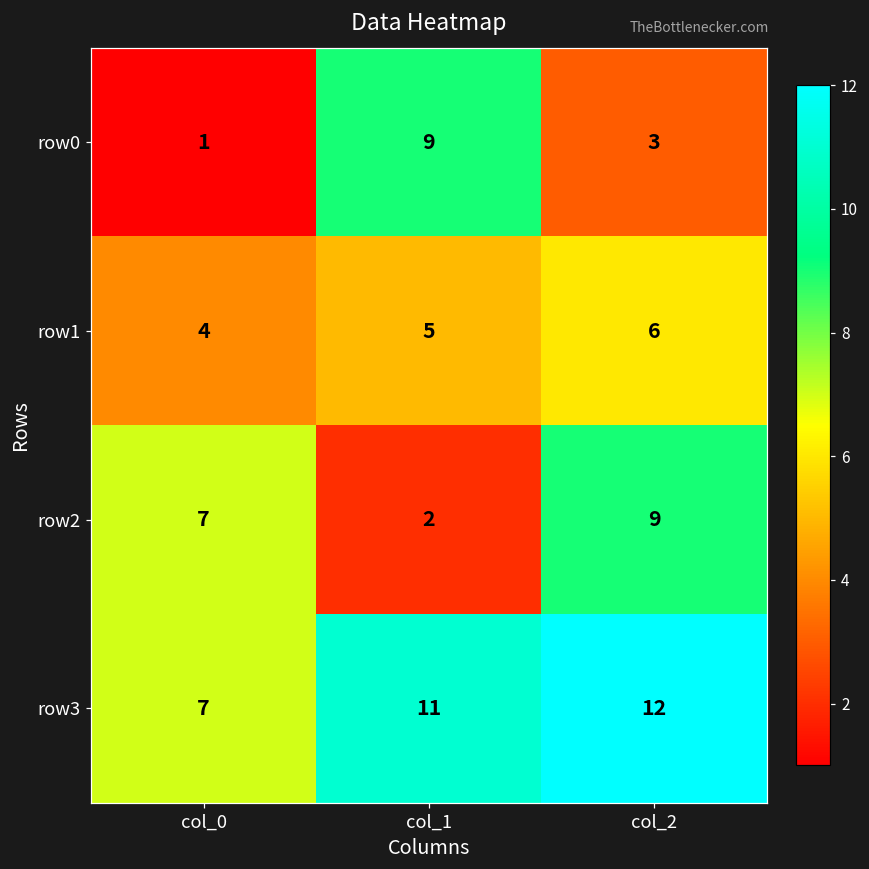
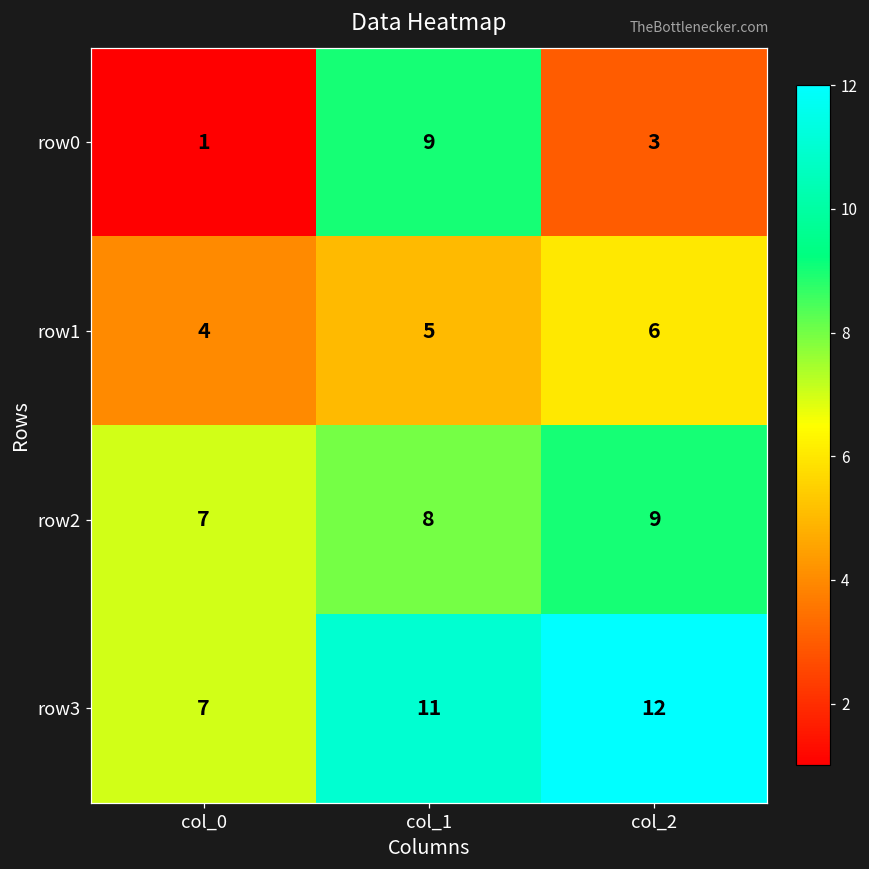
row2, col_1: 2 -> 8
